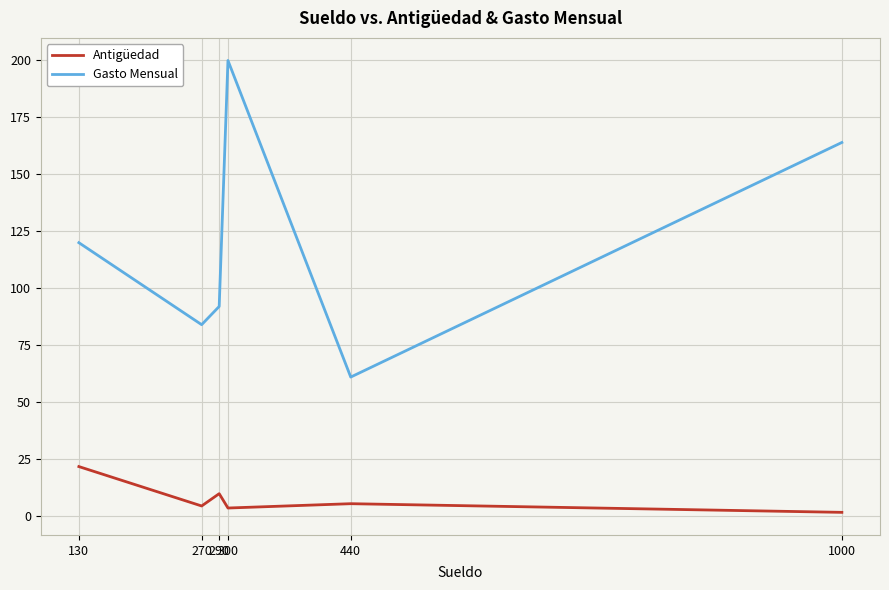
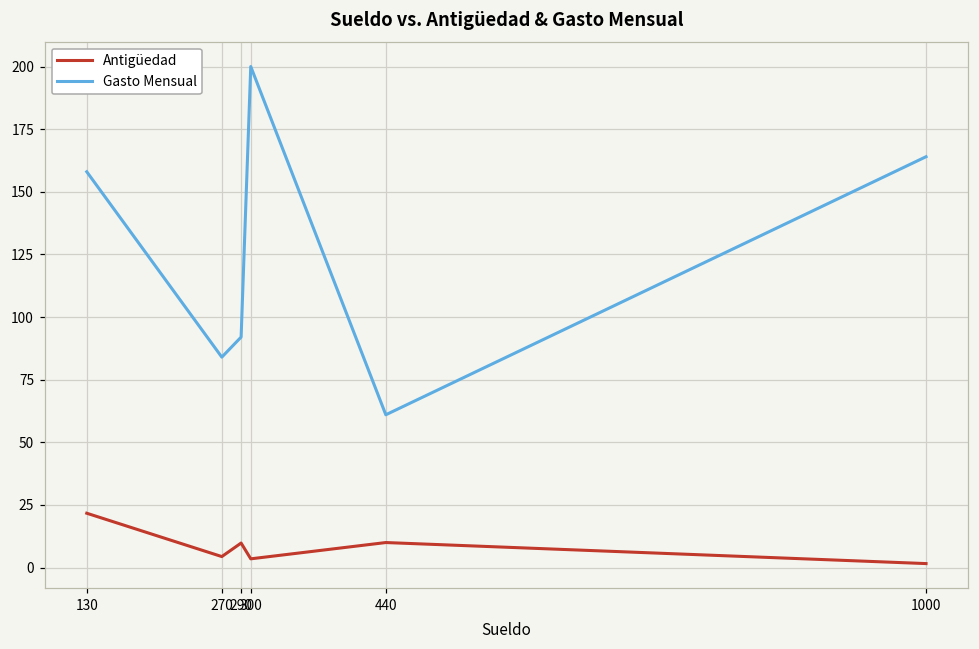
Gasto Mensual, 130: 120 -> 158
Antigüedad, 440: 5 -> 10
